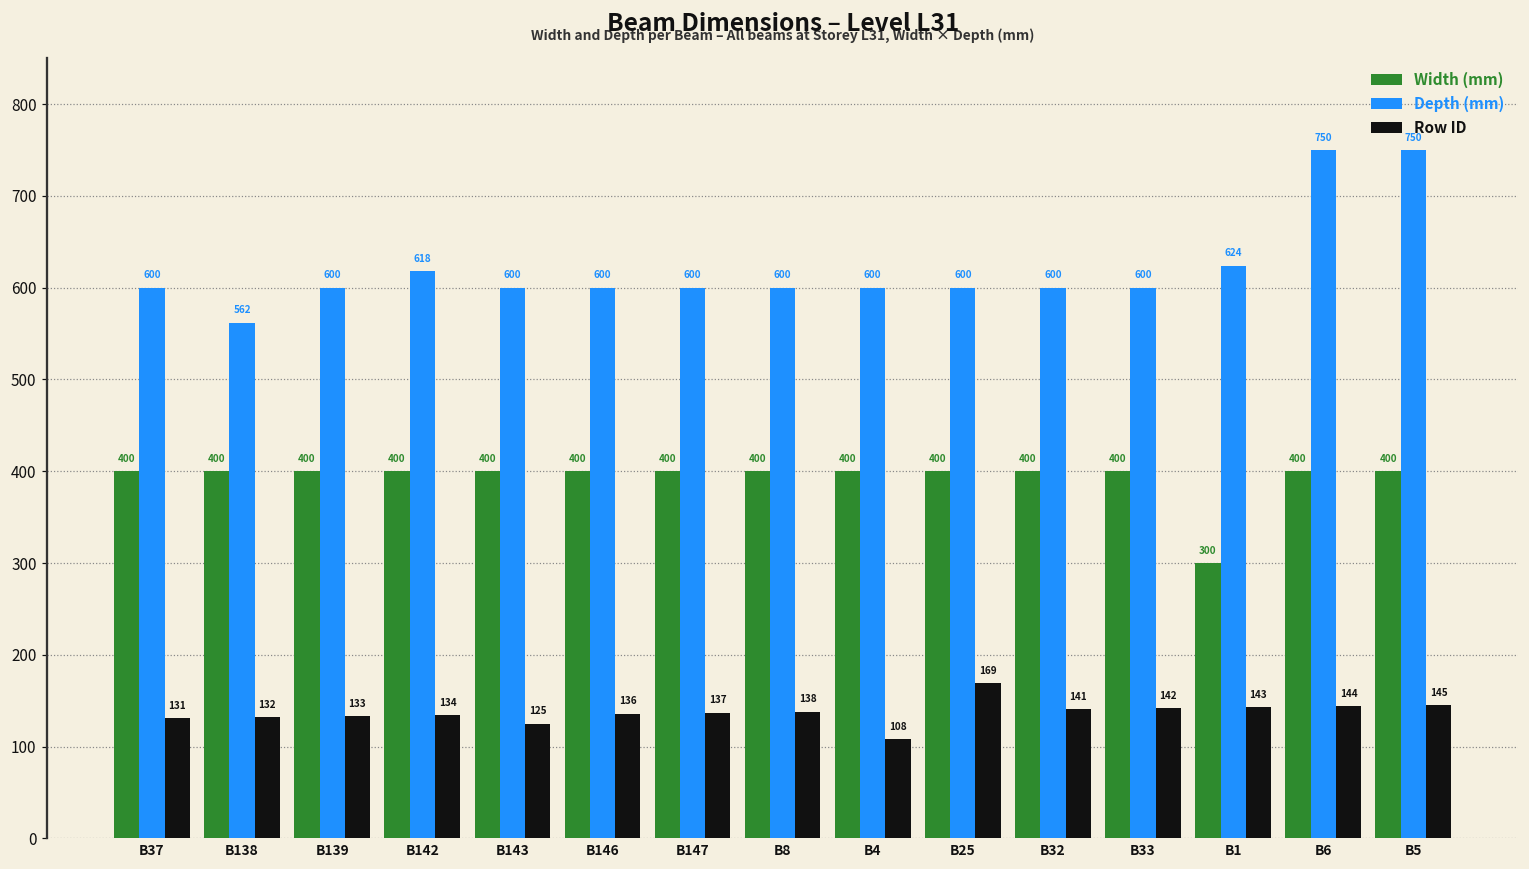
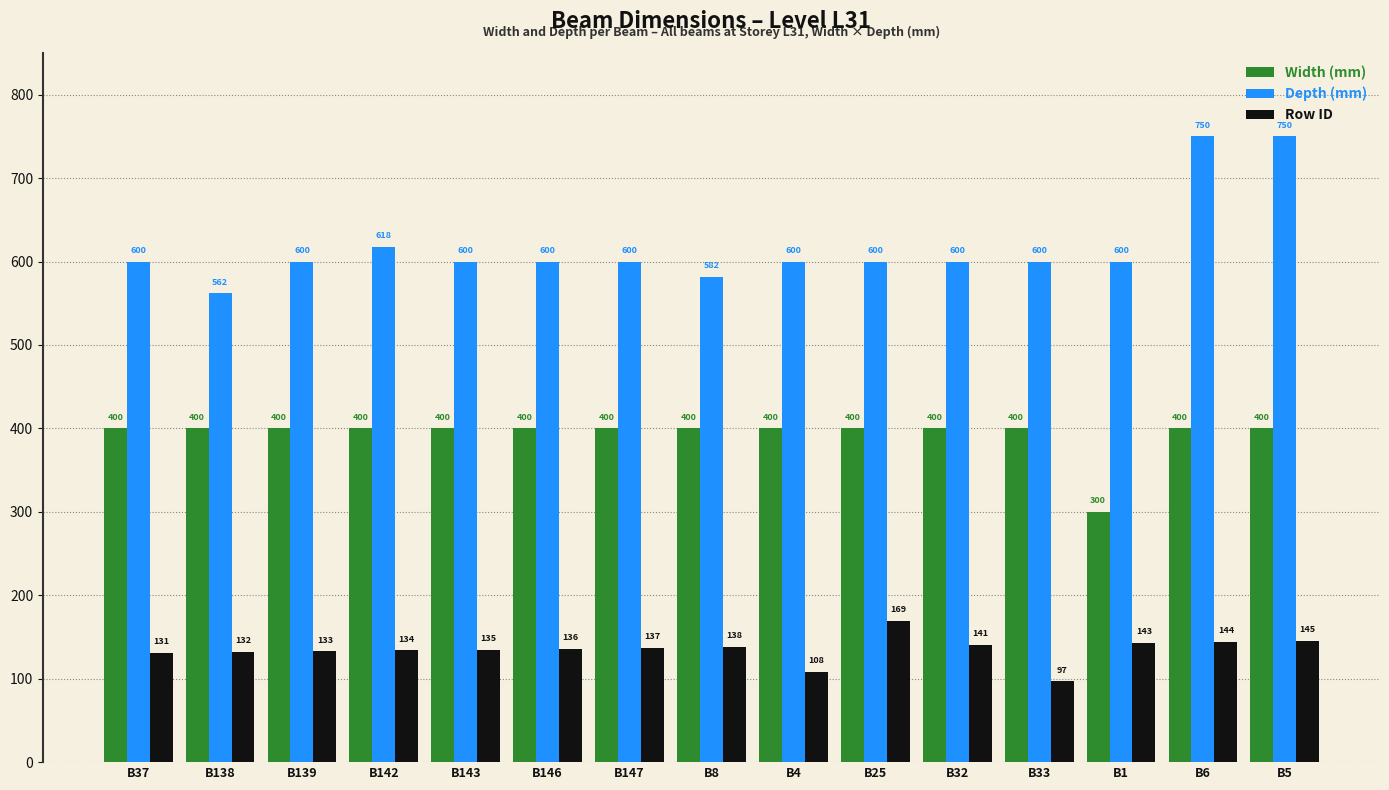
Row ID, B143: 125 -> 135
Depth (mm), B8: 600 -> 582
Row ID, B33: 142 -> 97
Depth (mm), B1: 624 -> 600
